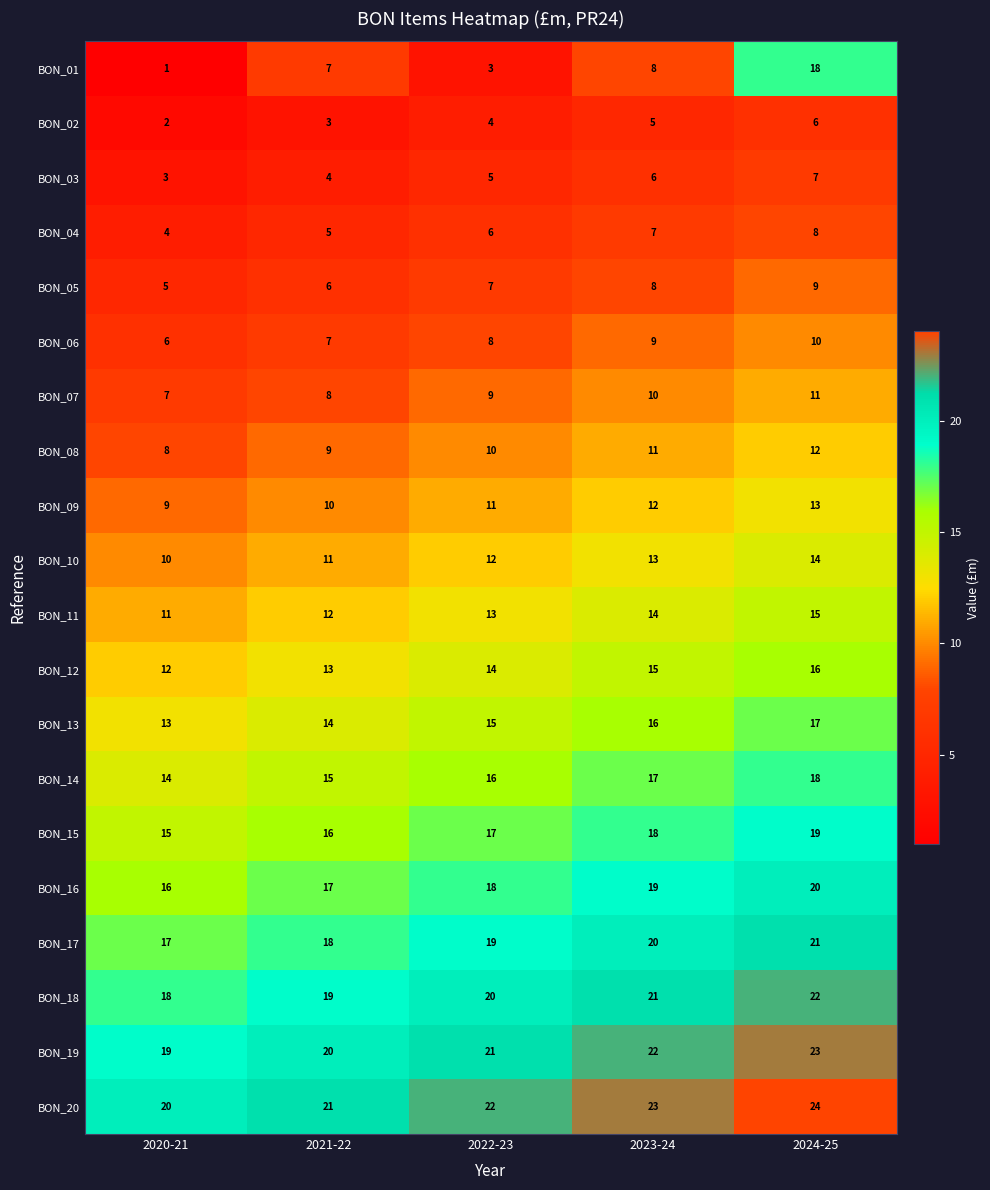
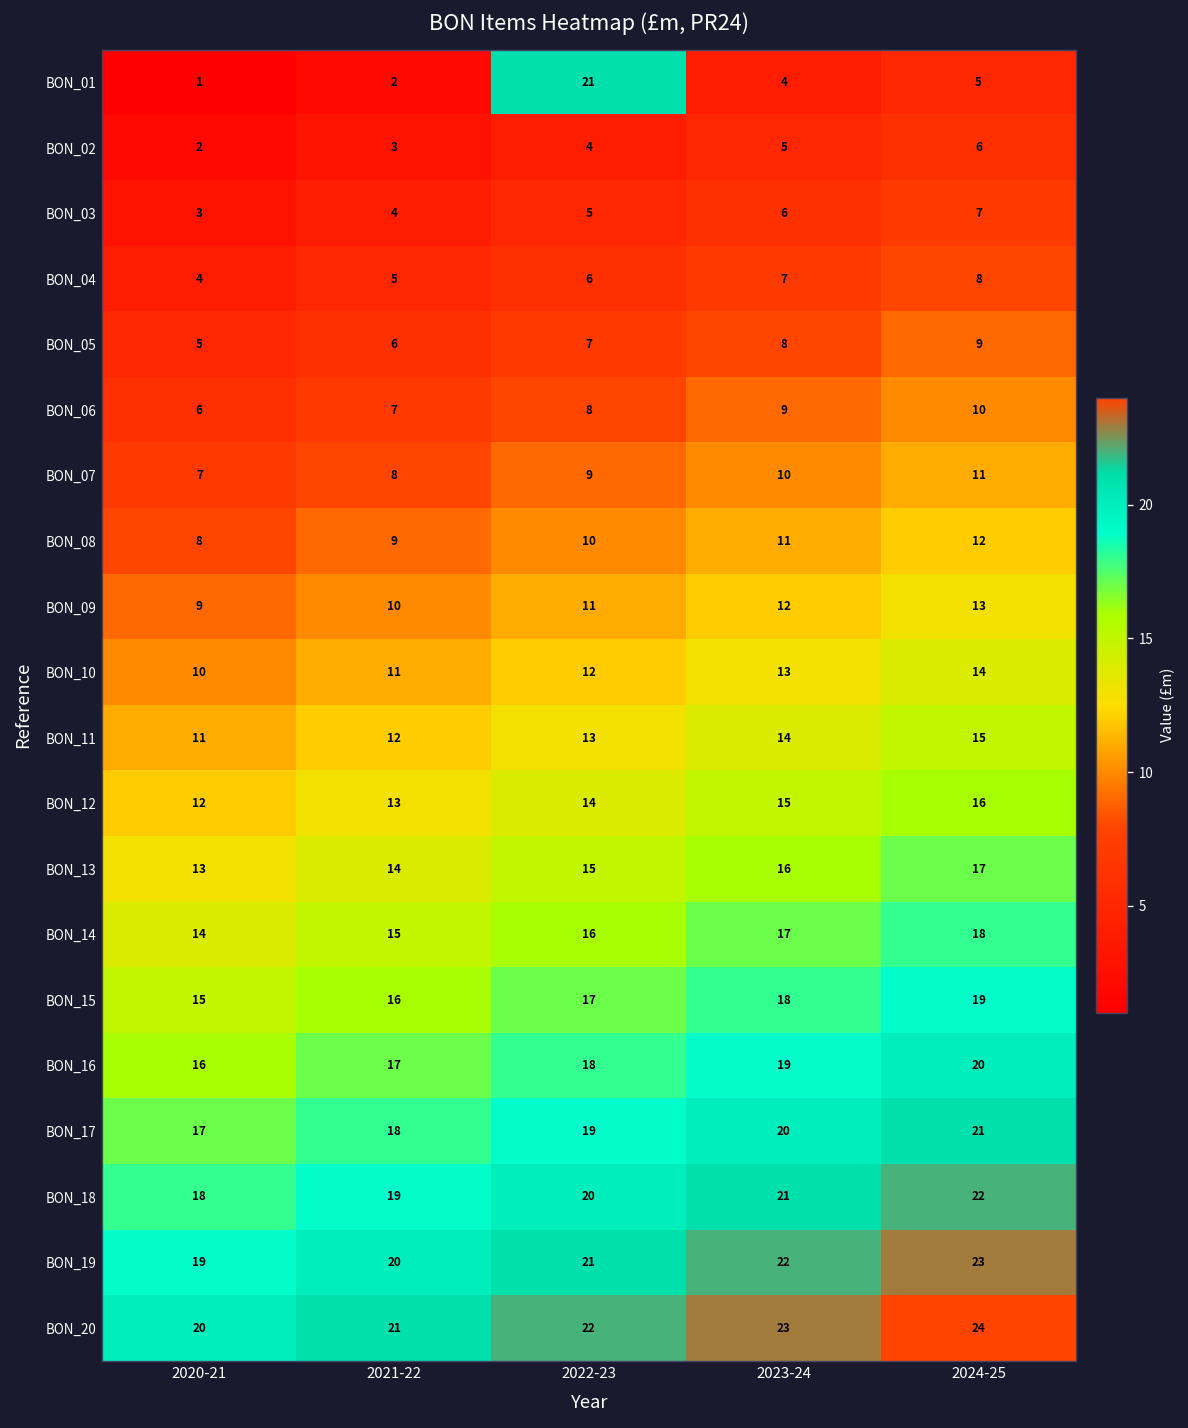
BON_01, 2021-22: 7 -> 2
BON_01, 2022-23: 3 -> 21
BON_01, 2023-24: 8 -> 4
BON_01, 2024-25: 18 -> 5
